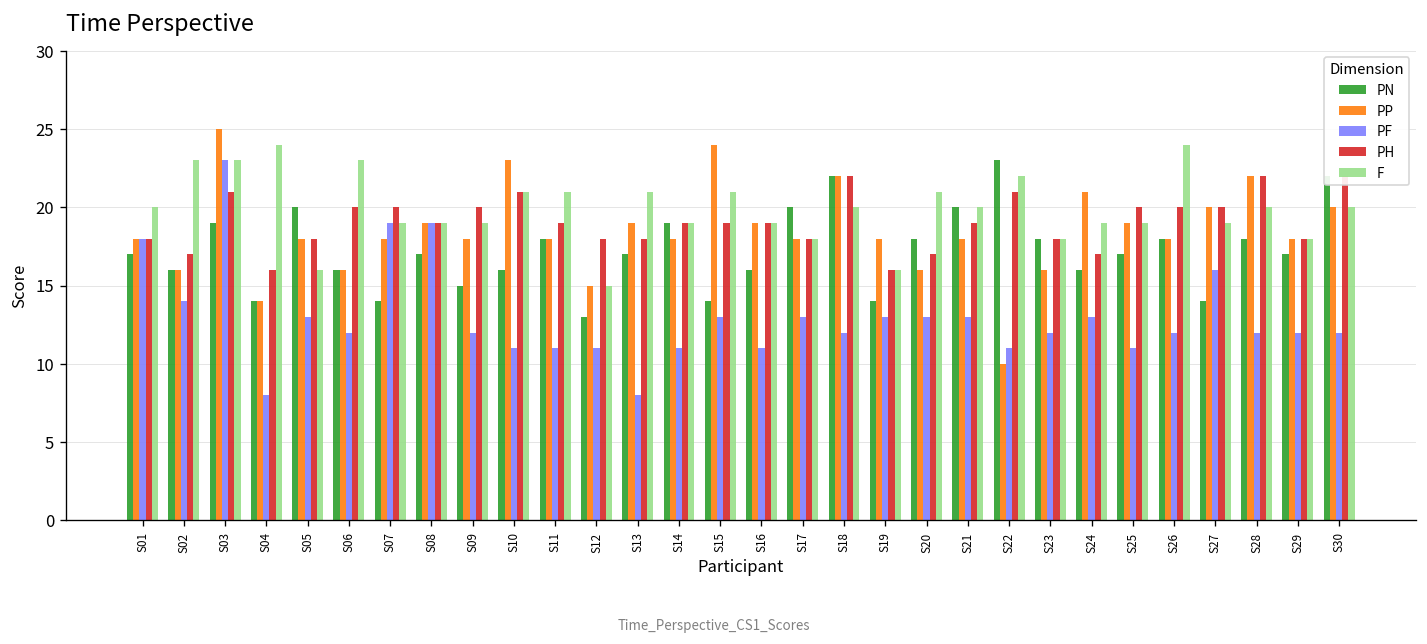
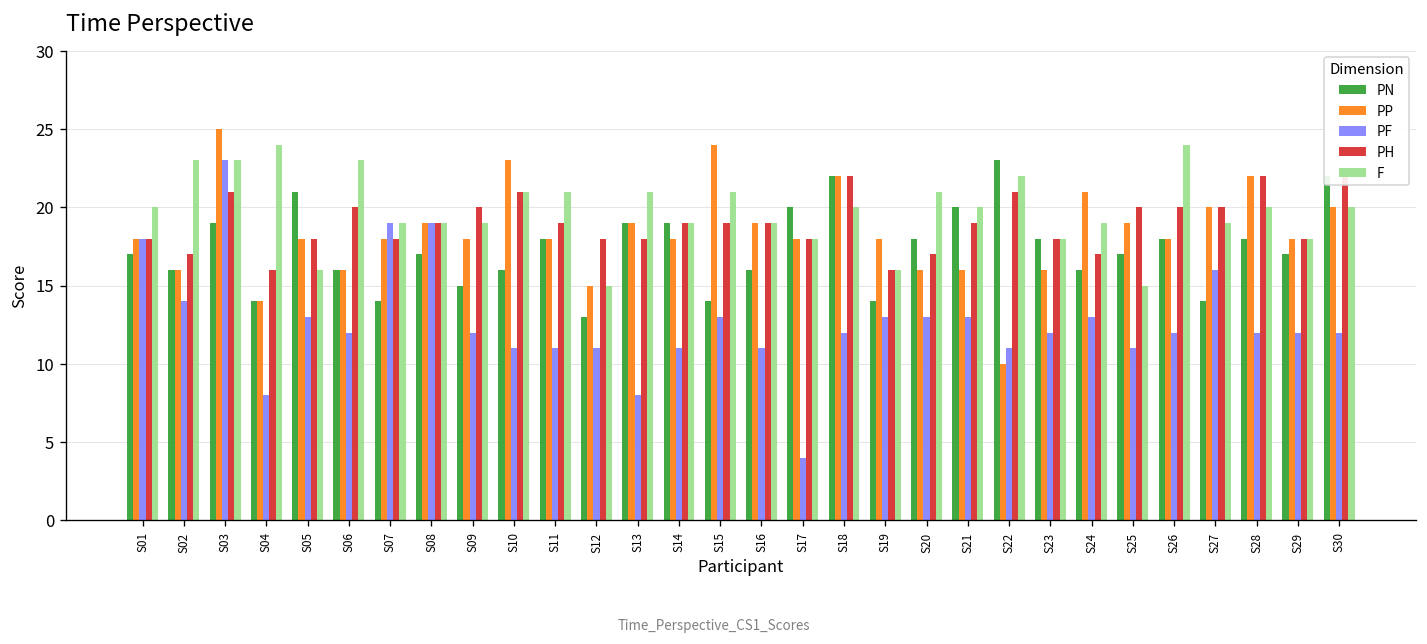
PN, S05: 20 -> 21
PH, S07: 20 -> 18
PN, S13: 17 -> 19
PF, S17: 13 -> 4
PP, S21: 18 -> 16
F, S25: 19 -> 15
